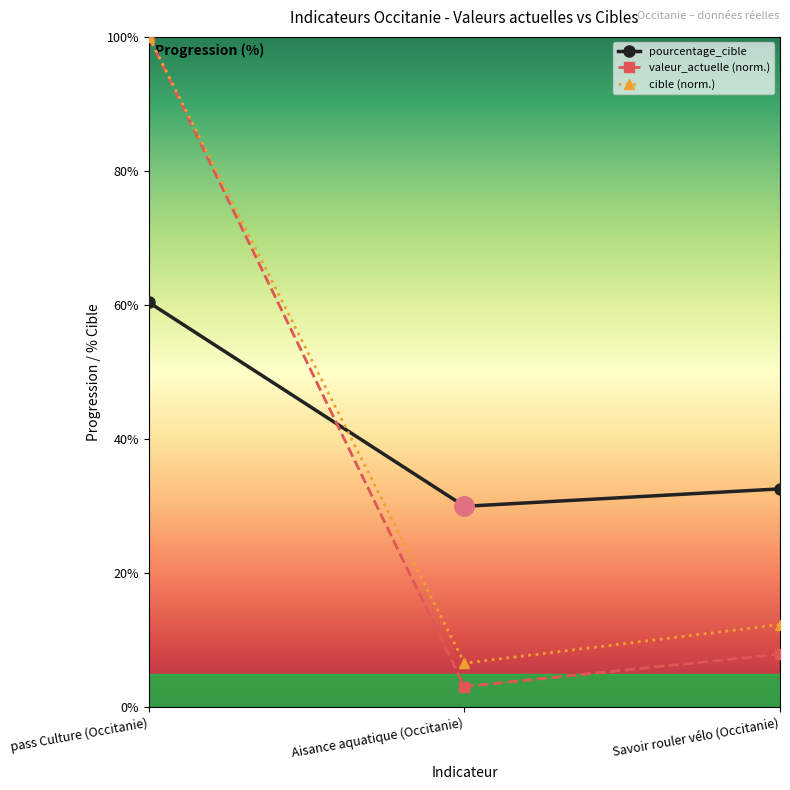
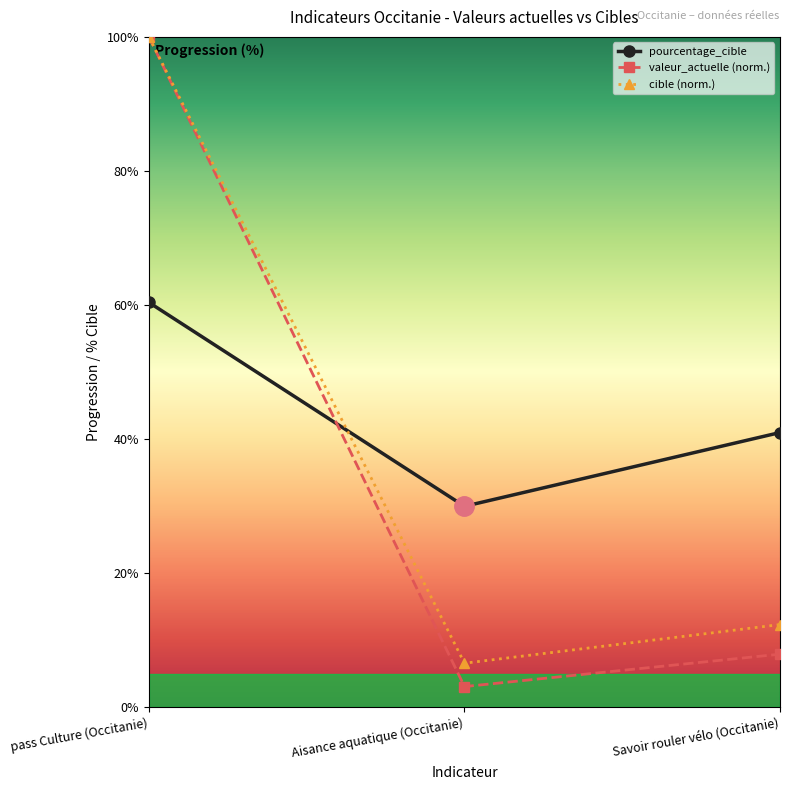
pourcentage_cible, Savoir rouler vélo (Occitanie): 33% -> 41%
